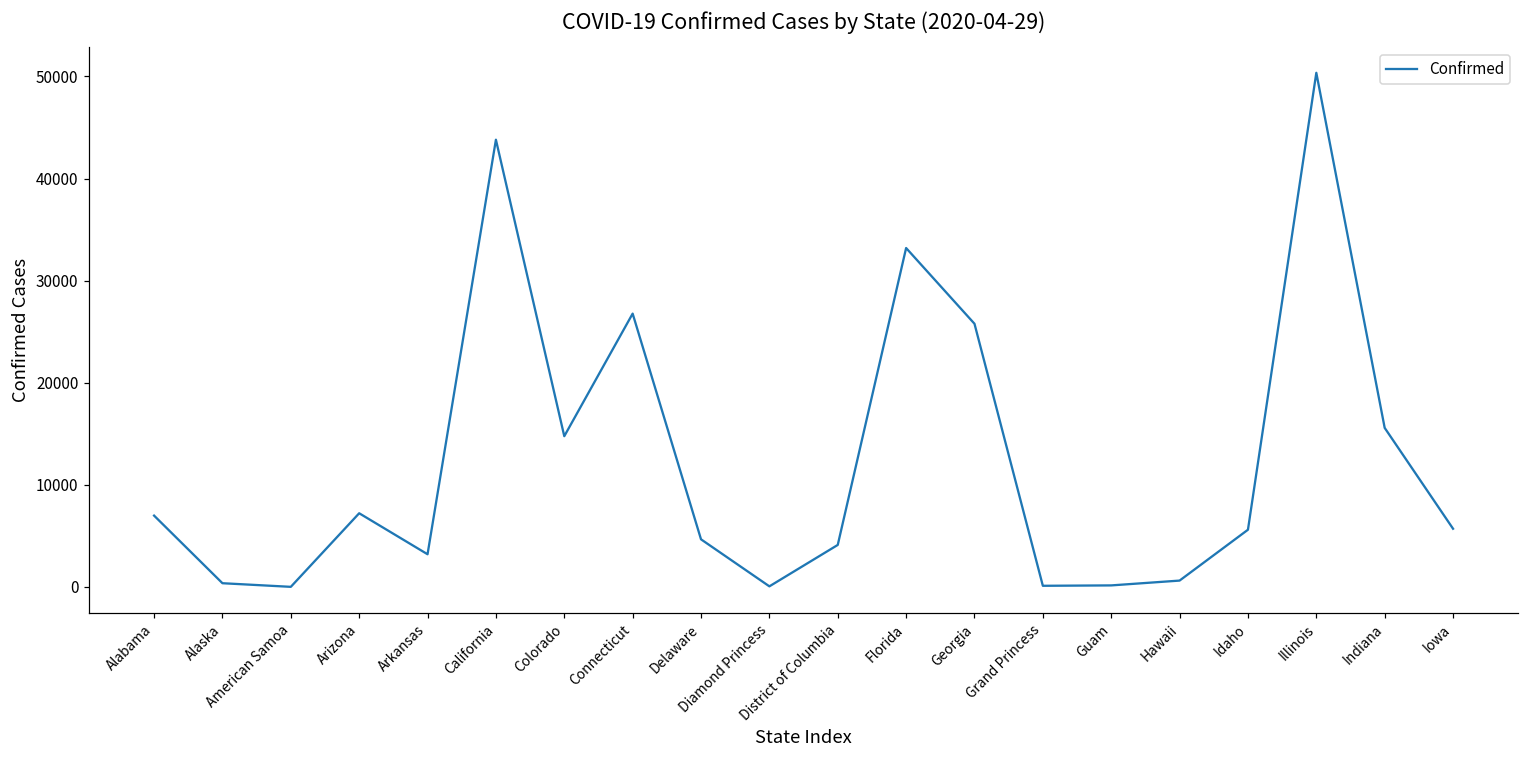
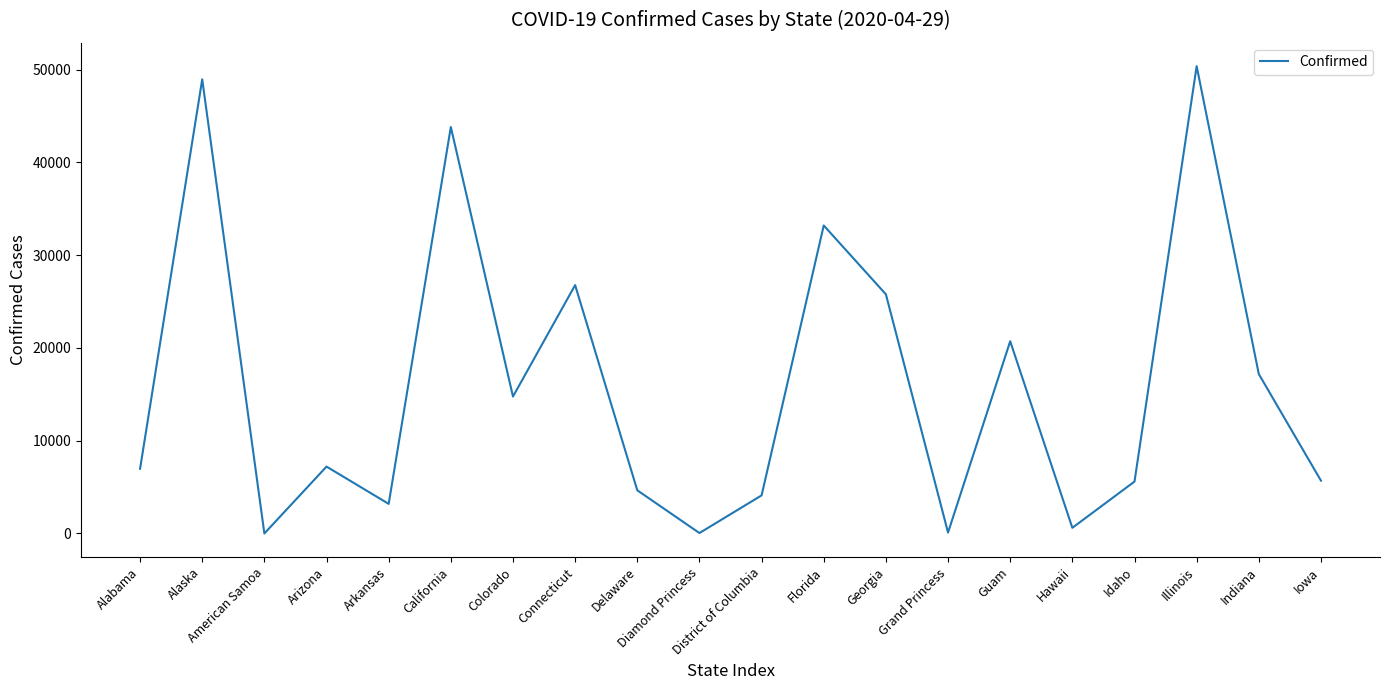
Alaska: 0 -> 49000
Guam: 0 -> 21000
Indiana: 16000 -> 17000
